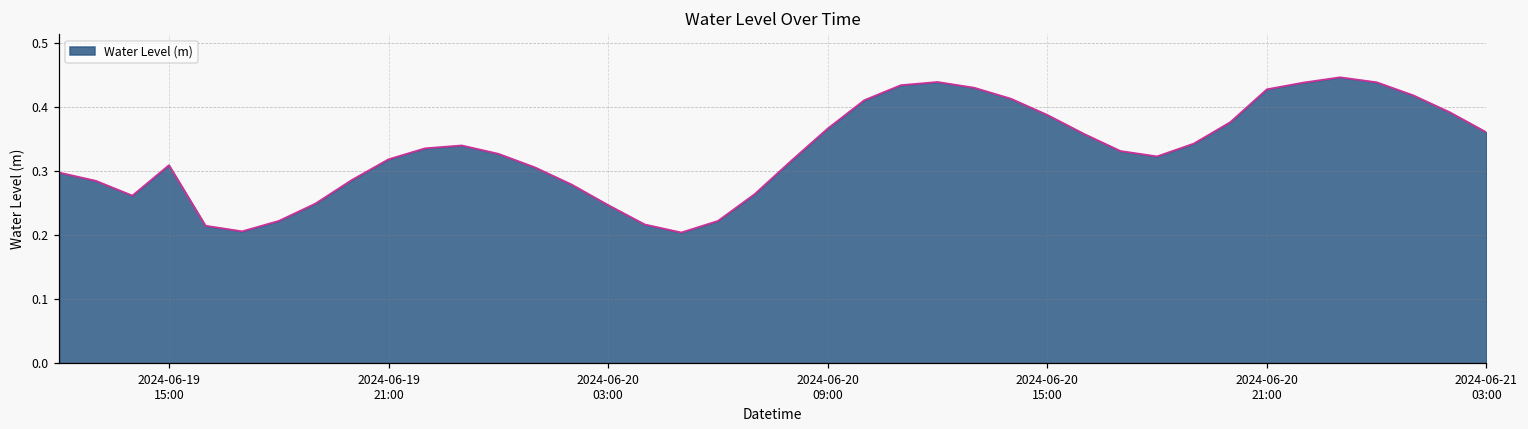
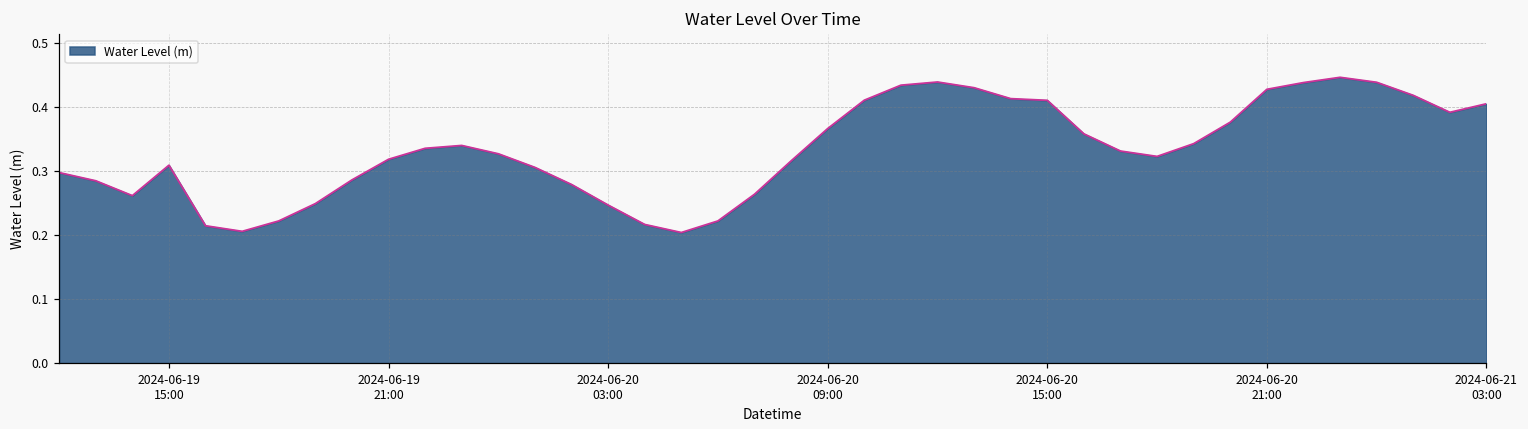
2024-06-20 15:00: 0.39 -> 0.41
2024-06-21 03:00: 0.36 -> 0.41
